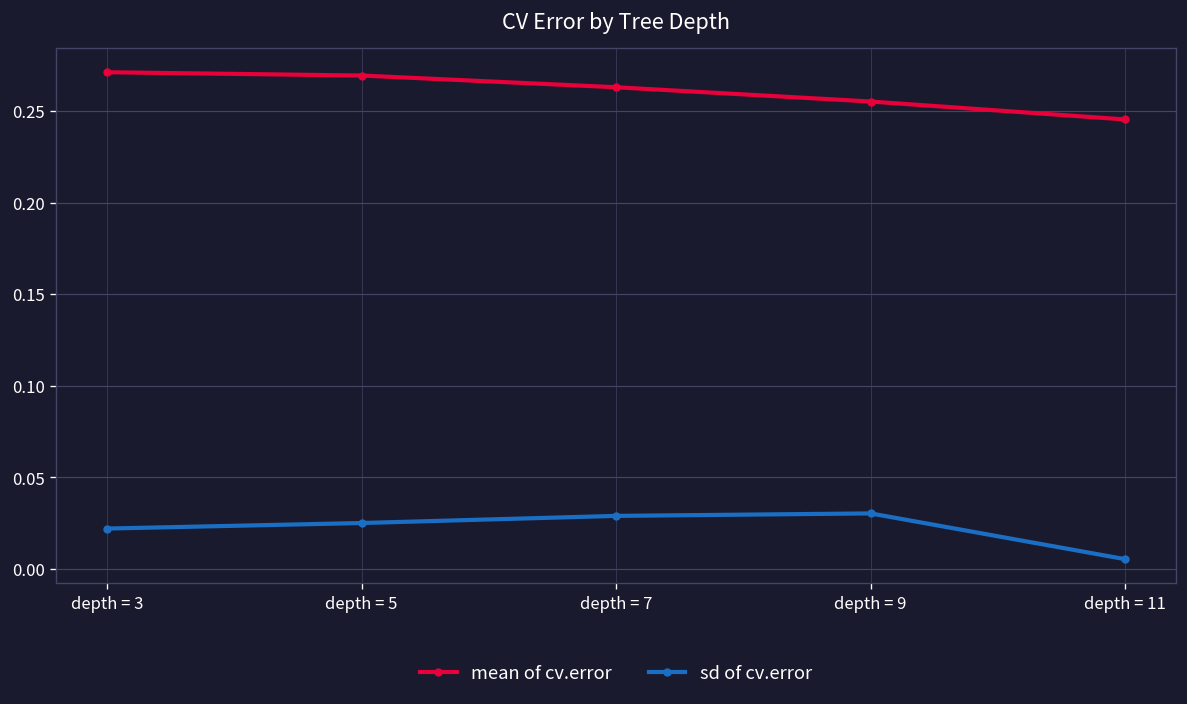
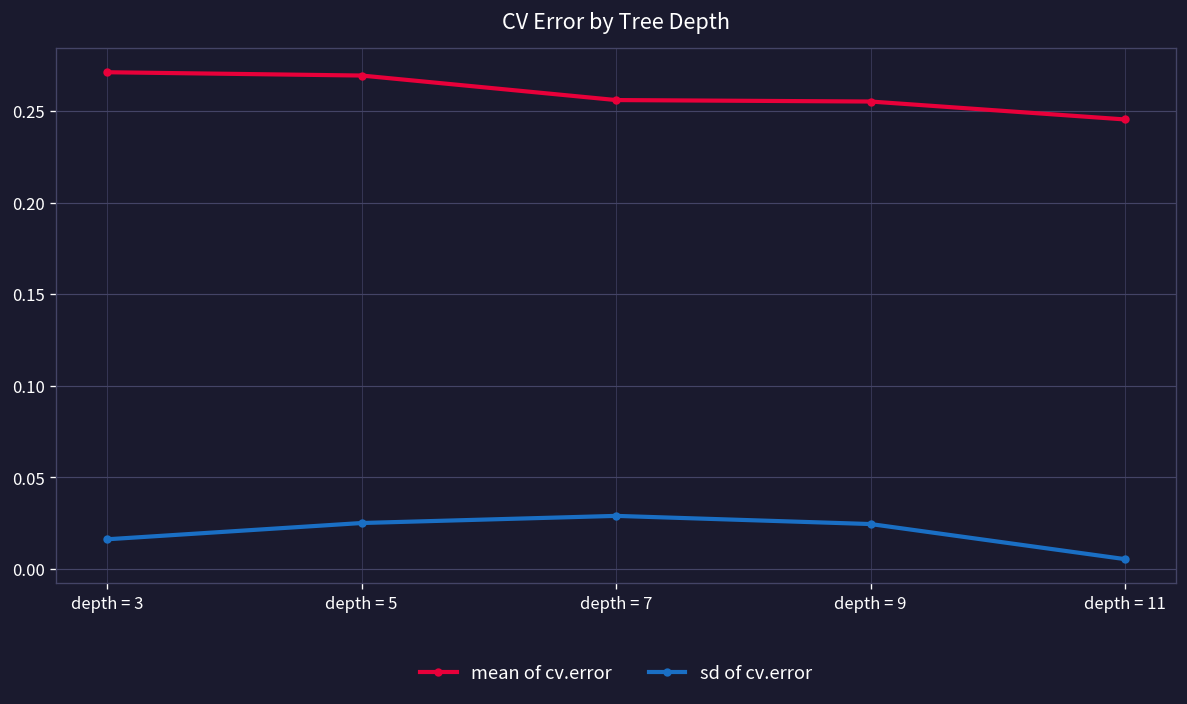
sd of cv.error, depth = 3: 0.022 -> 0.016
mean of cv.error, depth = 7: 0.263 -> 0.256
sd of cv.error, depth = 9: 0.030 -> 0.024
